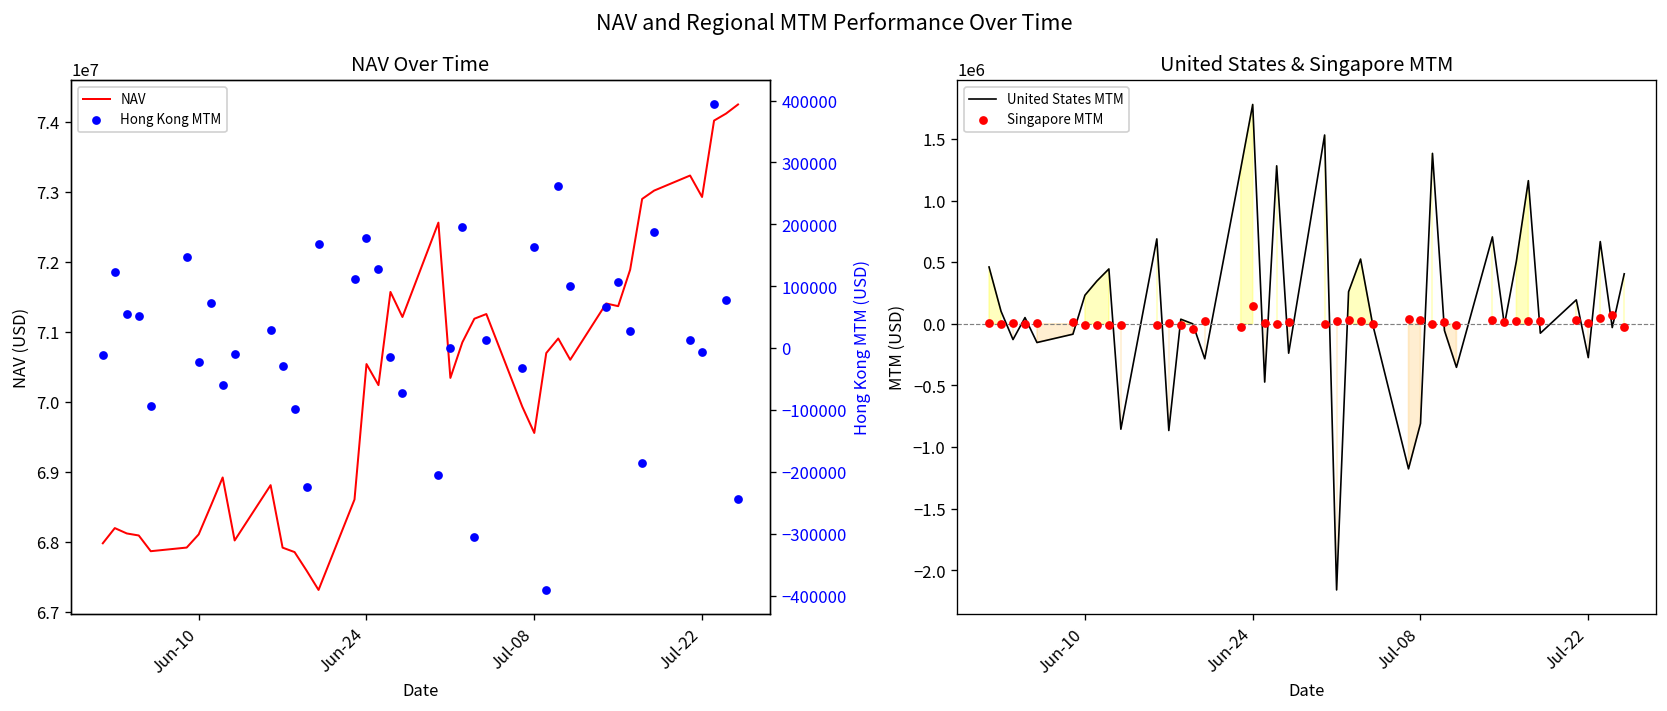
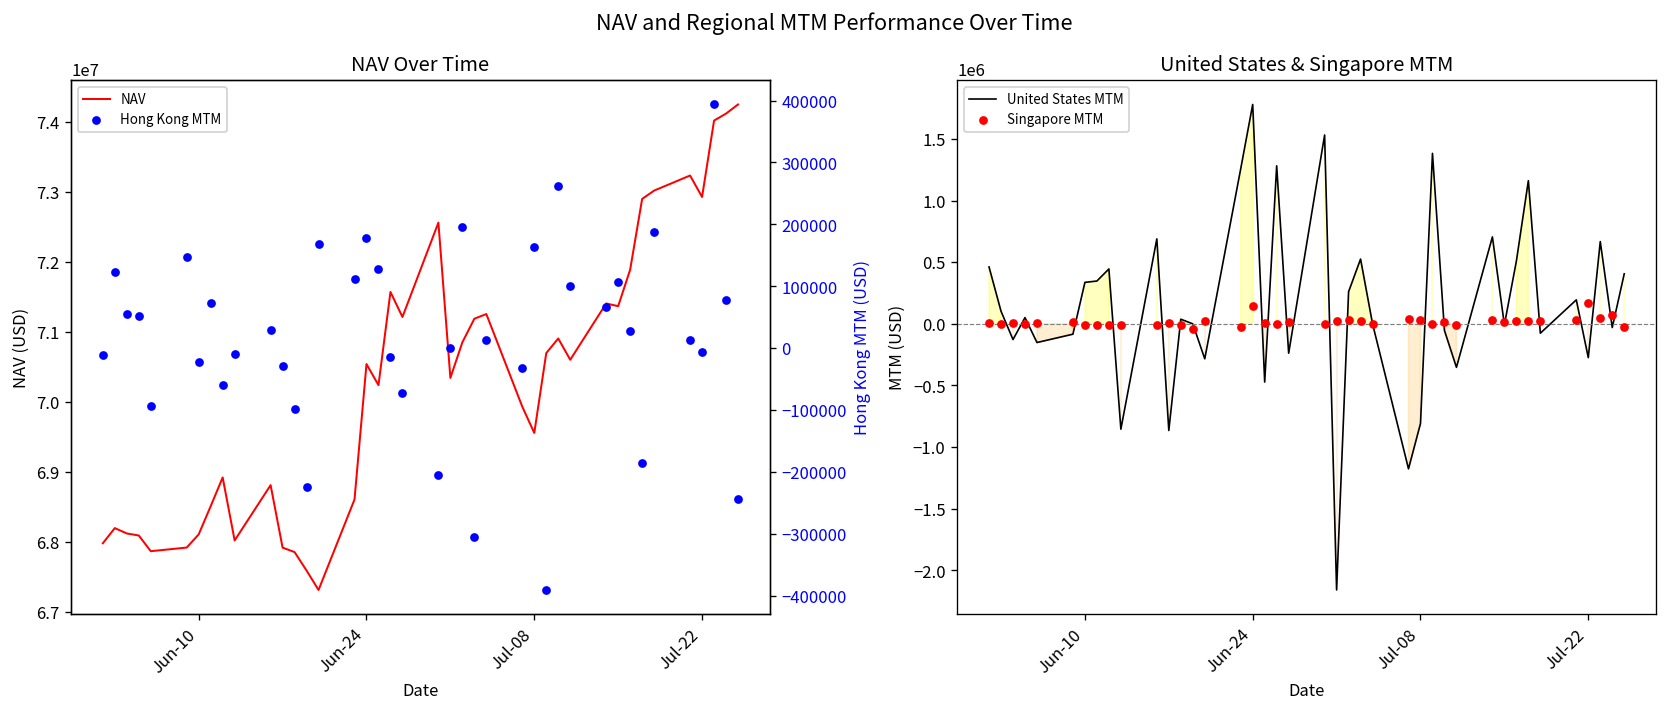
United States & Singapore MTM, United States MTM, Jun-10: 230000 -> 340000
United States & Singapore MTM, Singapore MTM, Jul-22: 0 -> 170000
